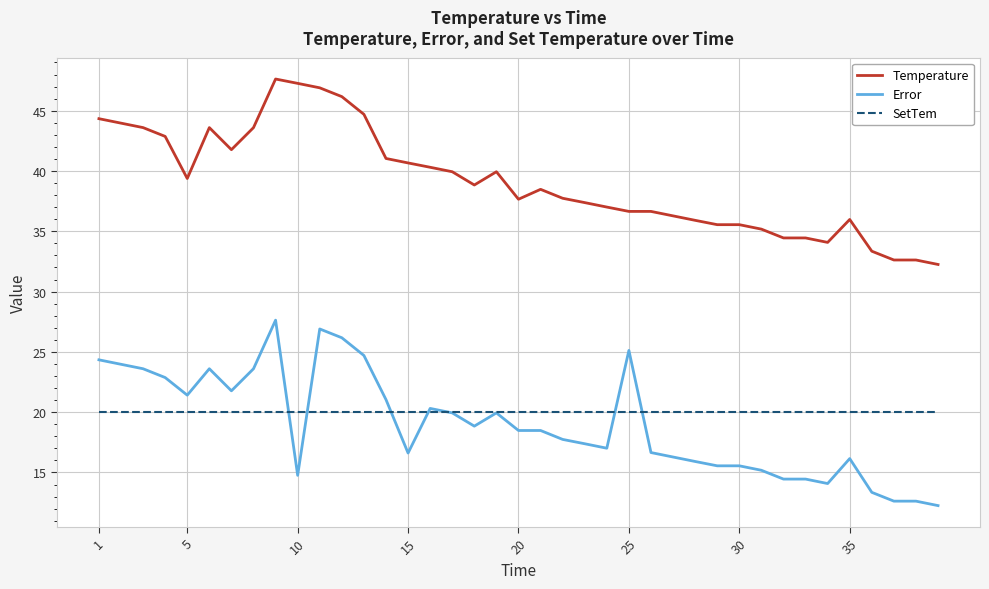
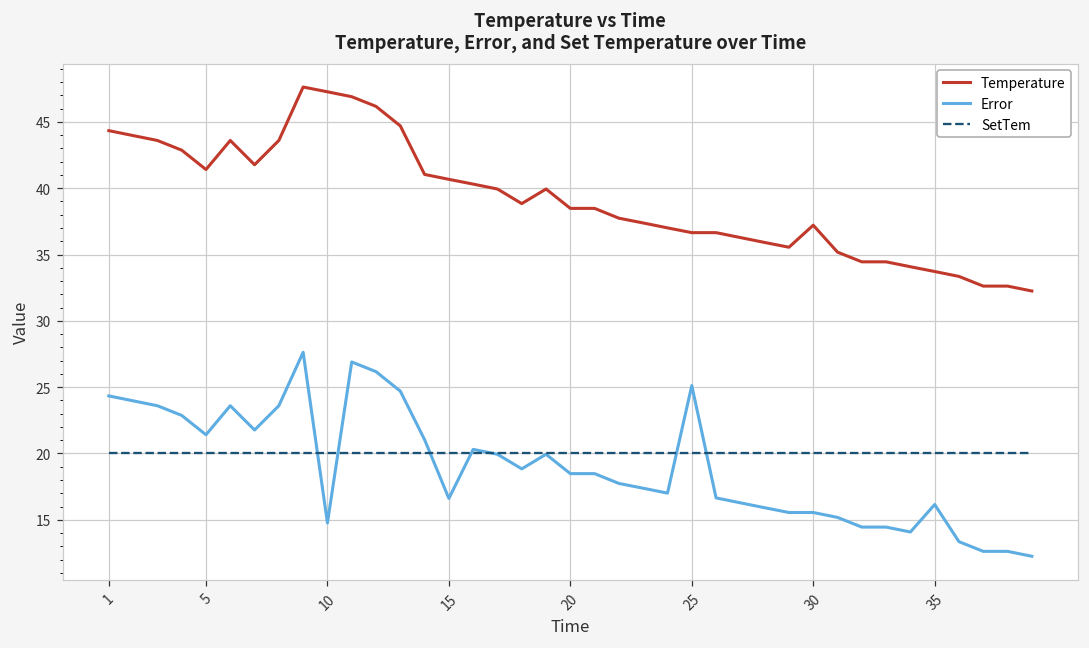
Temperature, 5: 39.4 -> 41.4
Temperature, 20: 37.7 -> 38.5
Temperature, 30: 35.6 -> 37.2
Temperature, 35: 36.0 -> 33.7
